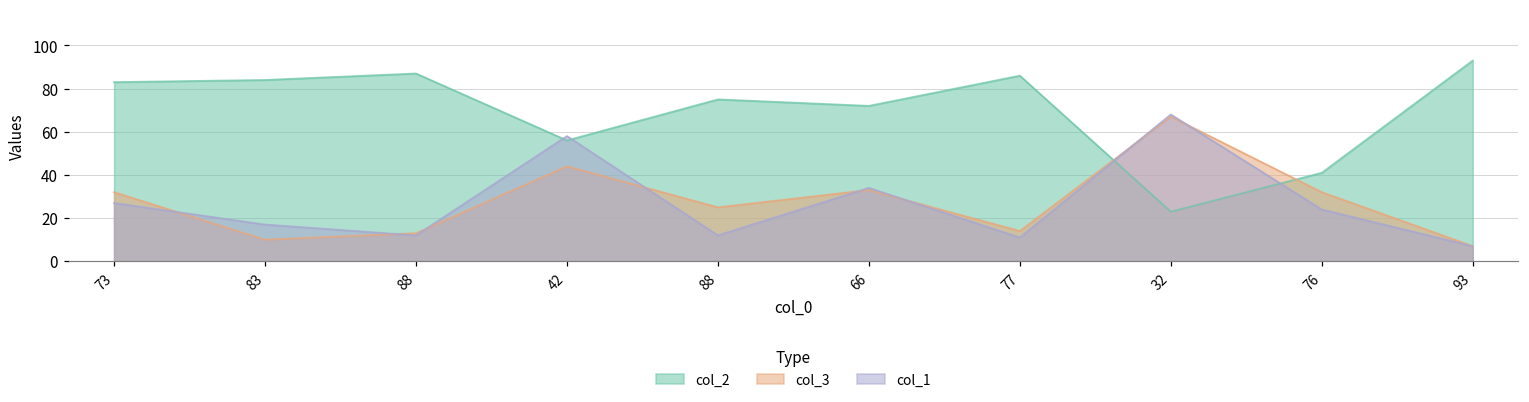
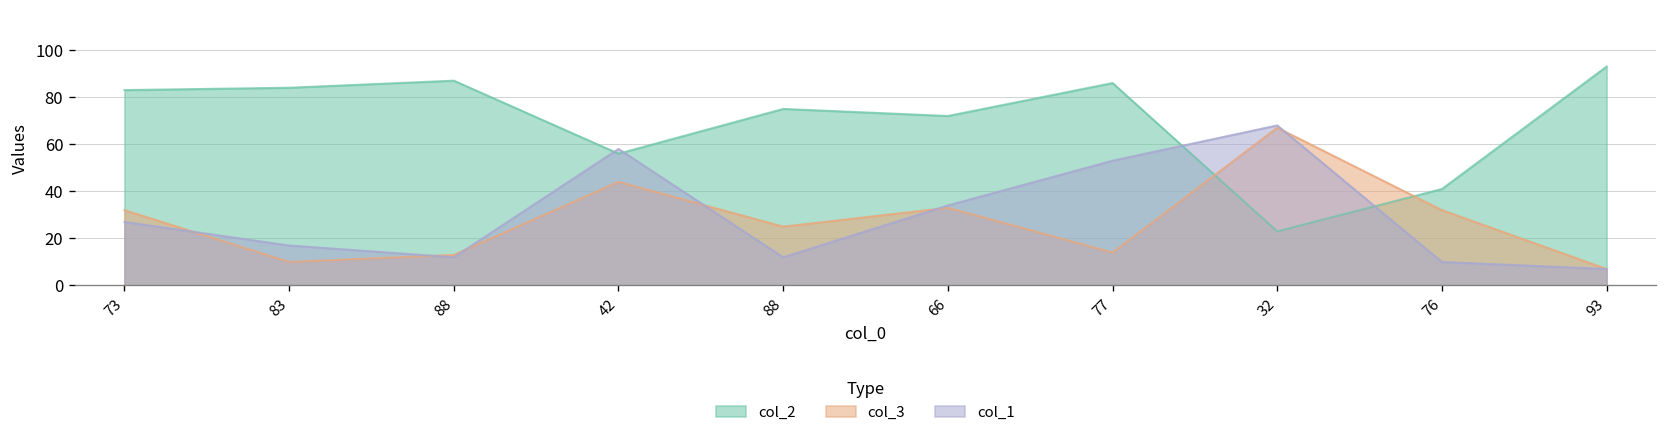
col_1, 77: 11 -> 53
col_1, 76: 24 -> 10
